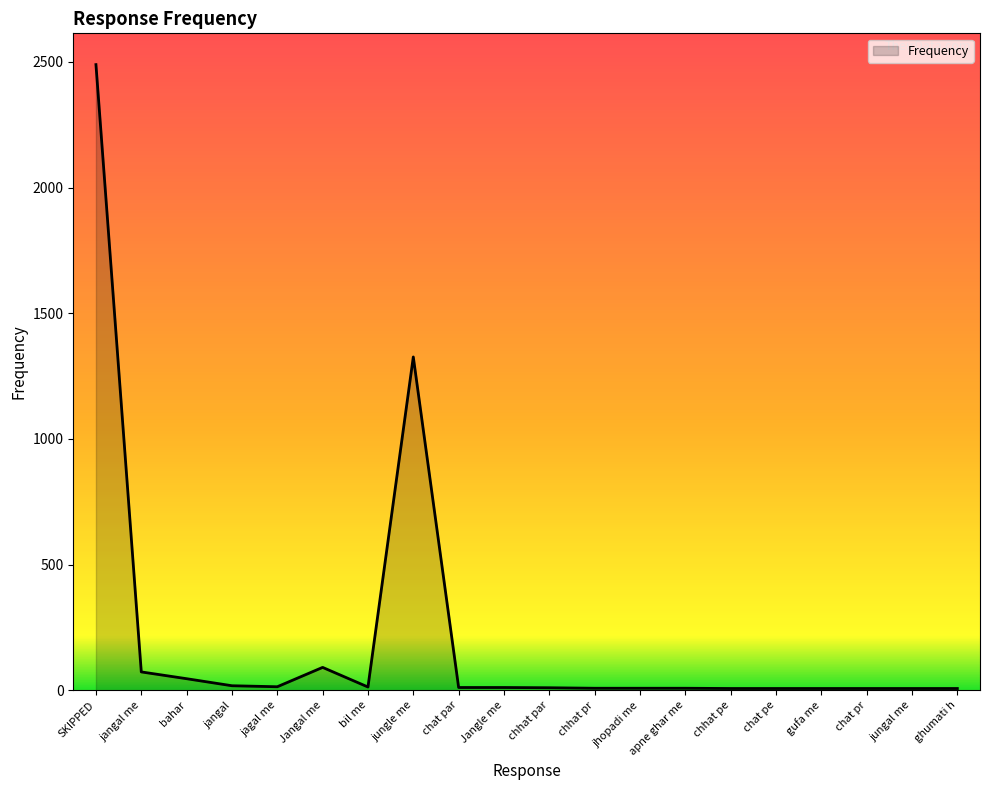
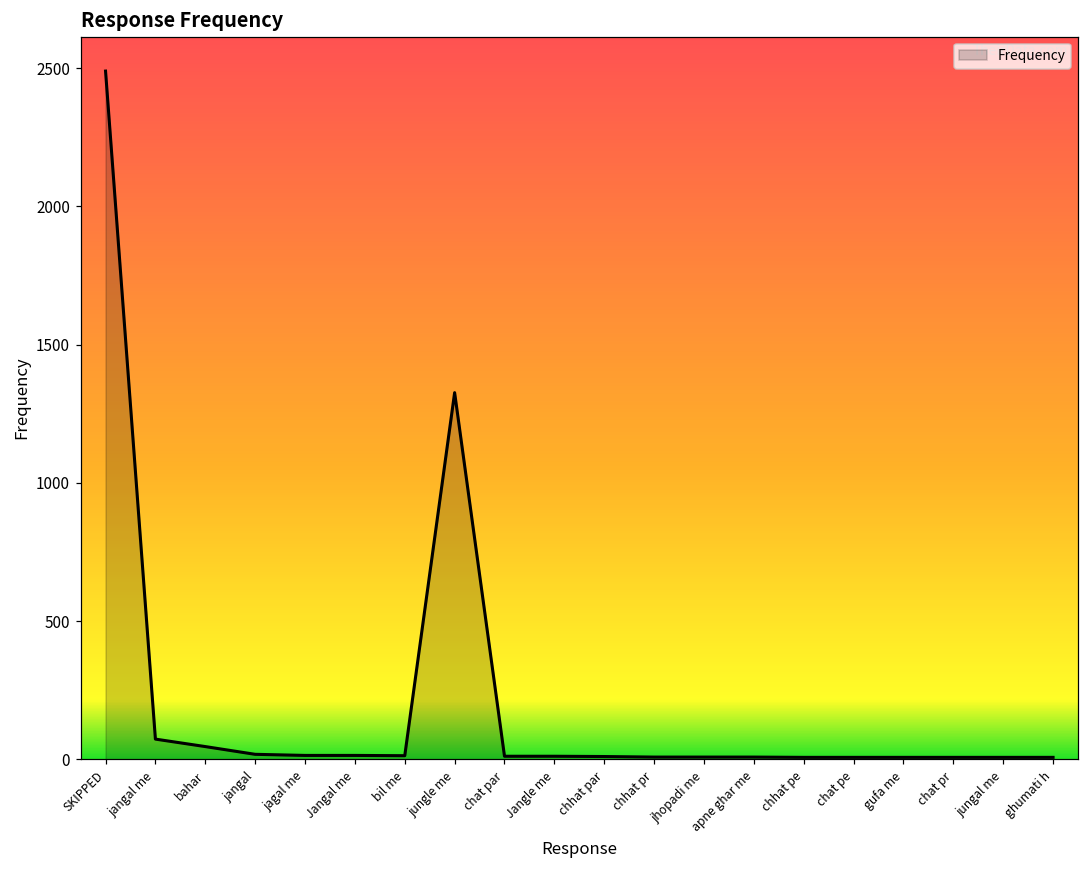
Jangal me: 90 -> 10
